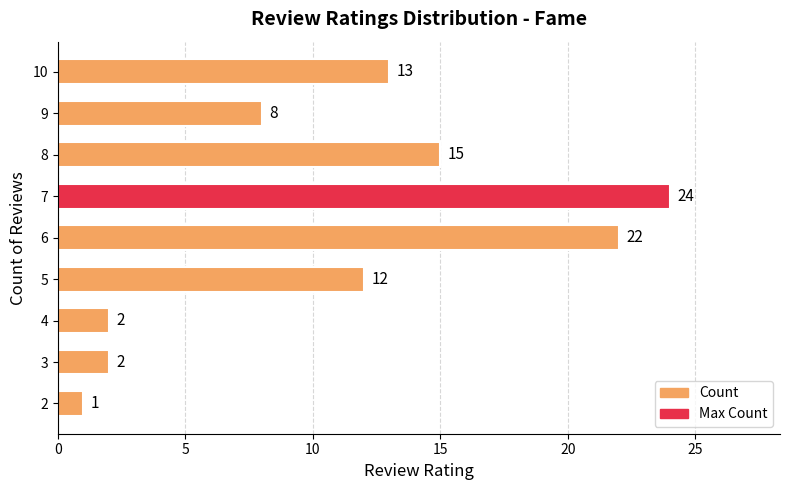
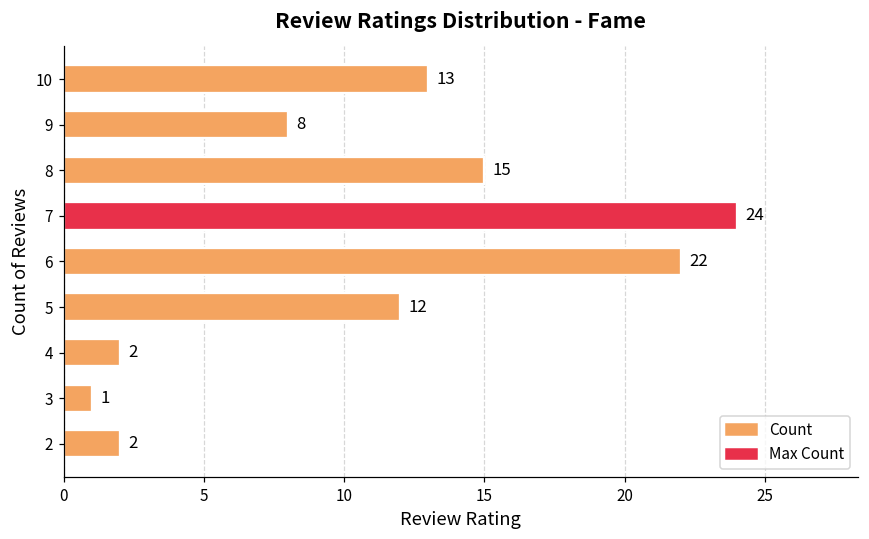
3: 2 -> 1
2: 1 -> 2
